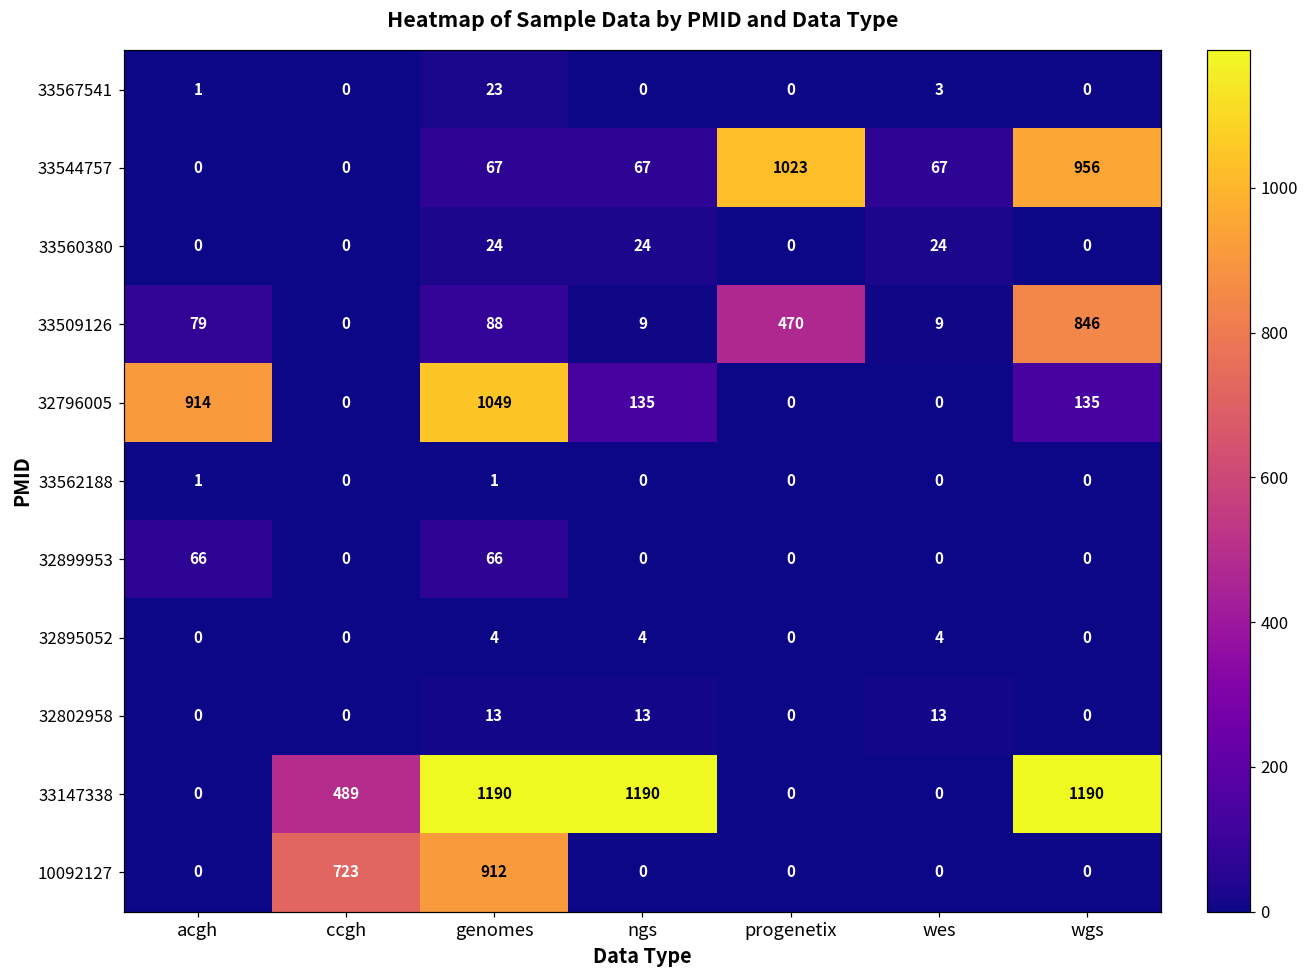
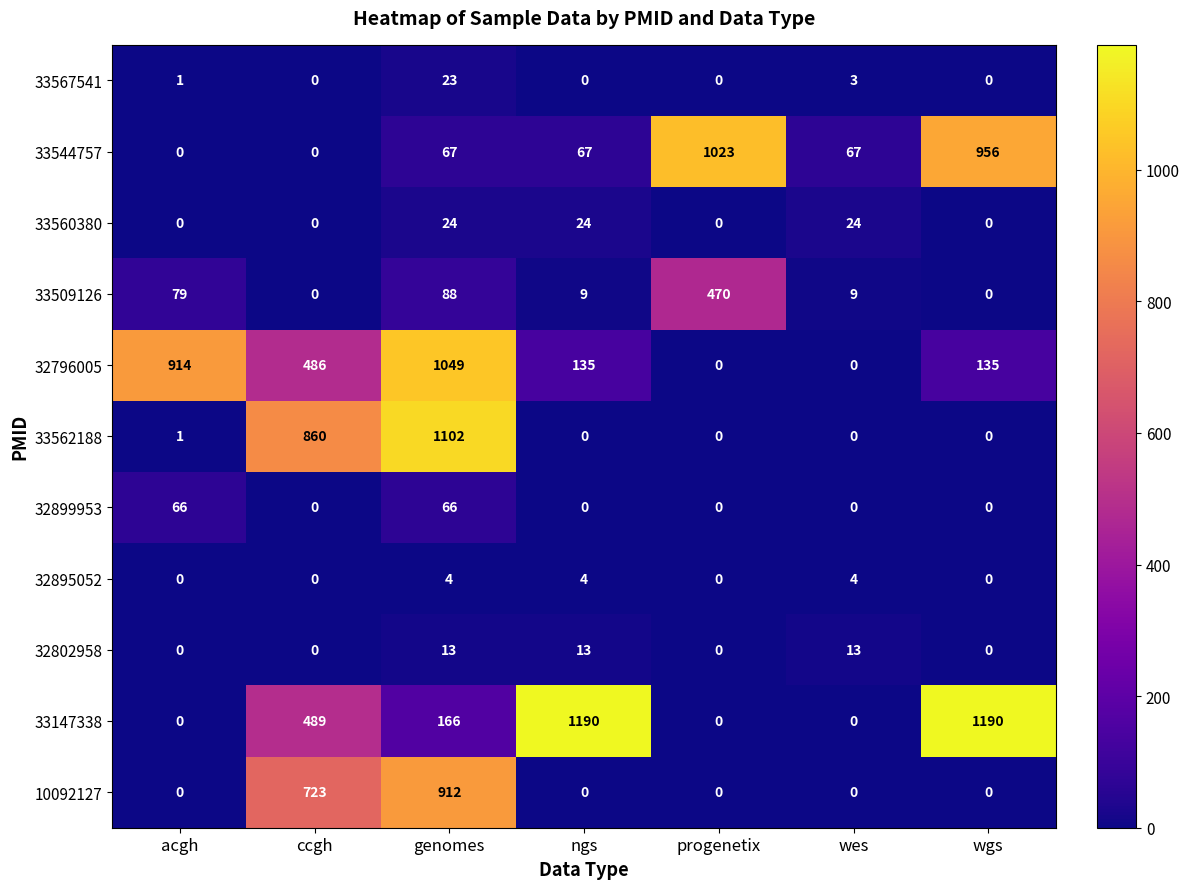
33509126, wgs: 846 -> 0
32796005, ccgh: 0 -> 486
33562188, ccgh: 0 -> 860
33562188, genomes: 1 -> 1102
33147338, genomes: 1190 -> 166
